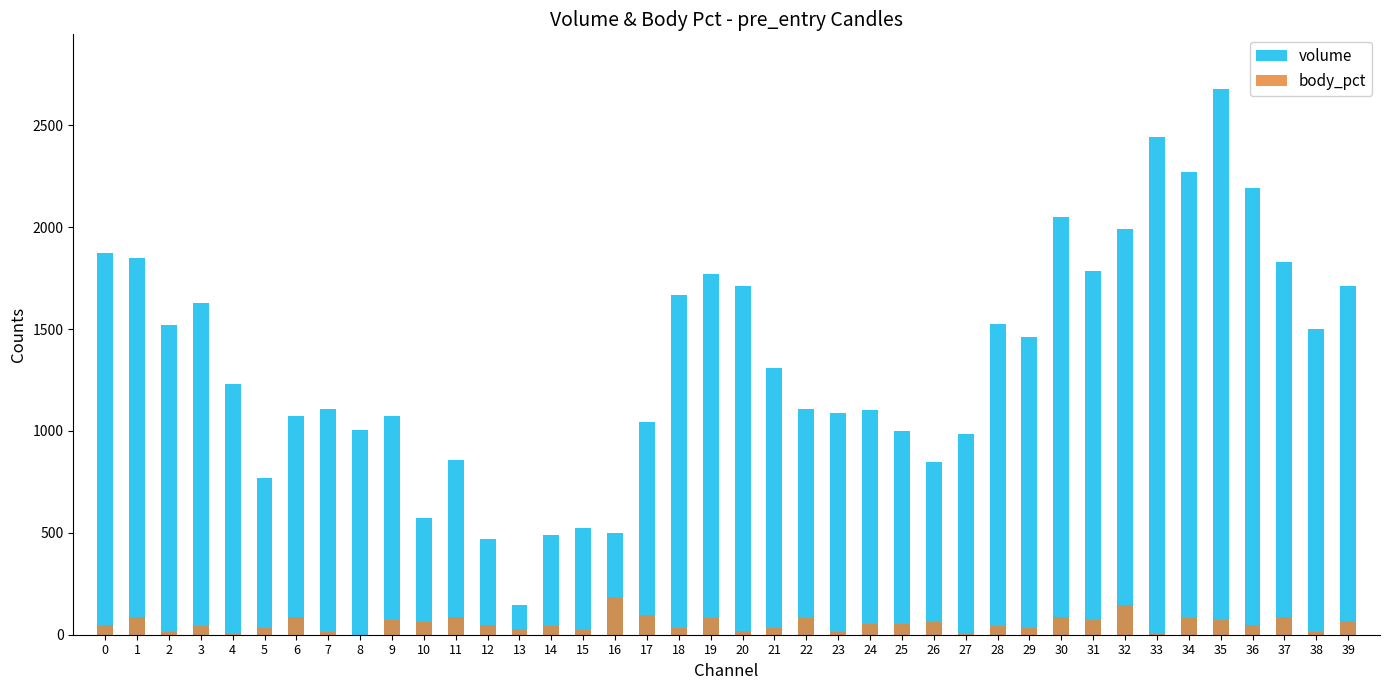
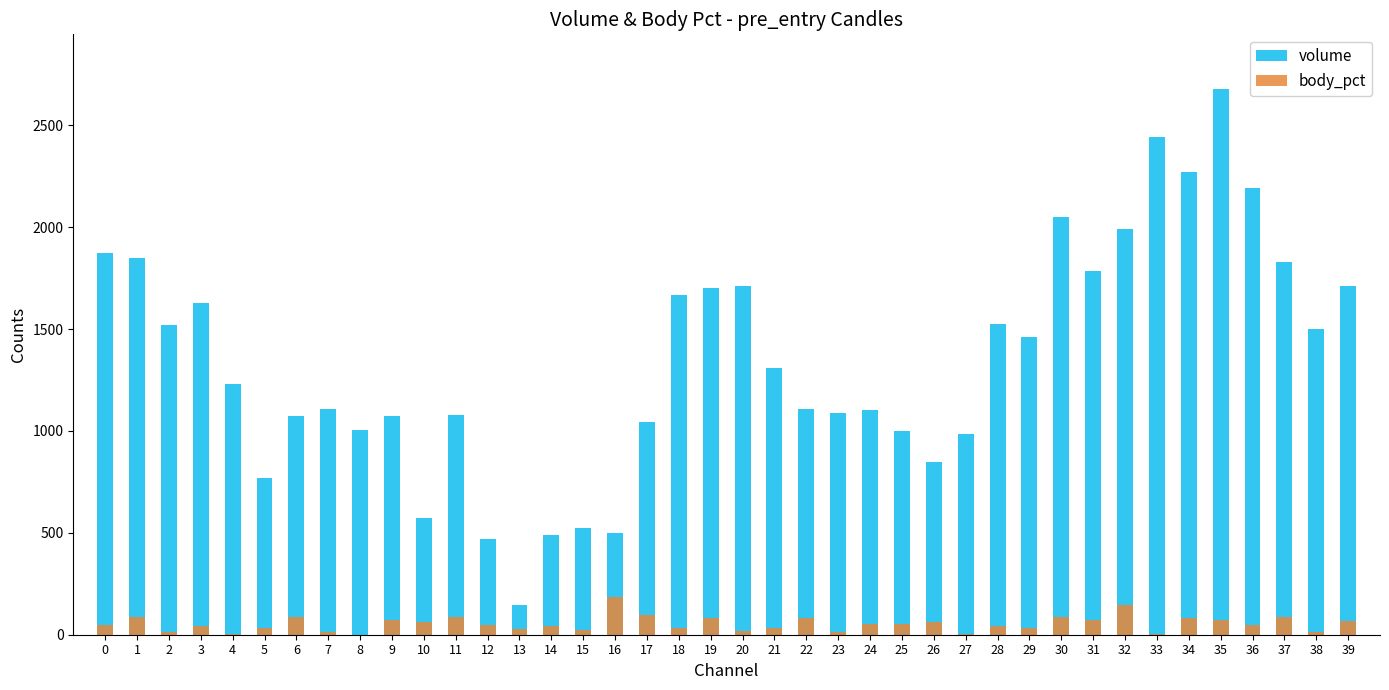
volume, 11: 860 -> 1080
volume, 19: 1770 -> 1700
